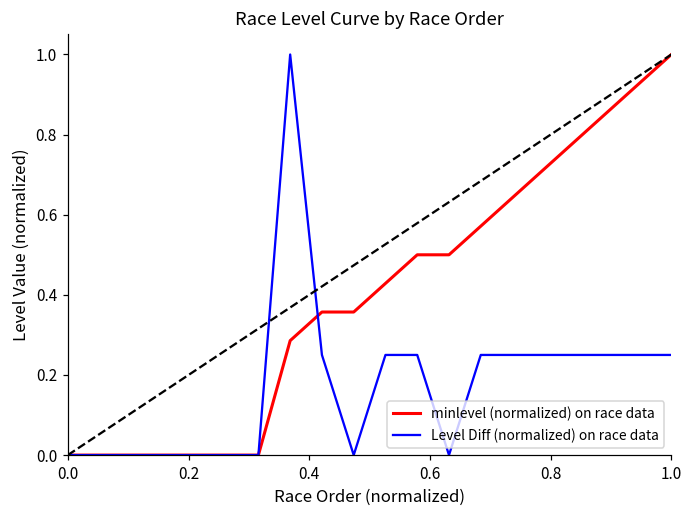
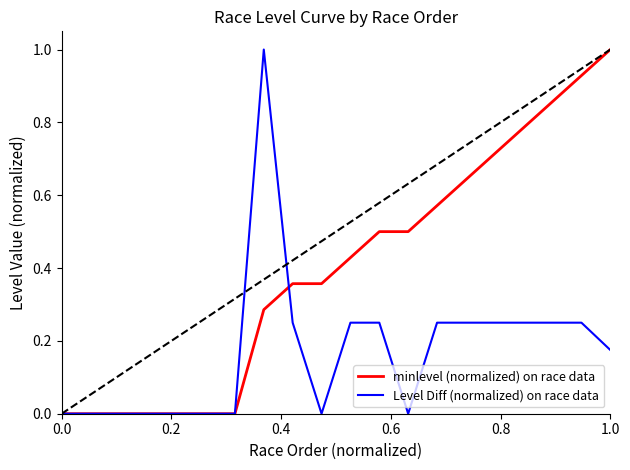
Level Diff (normalized) on race data, 1.0: 0.25 -> 0.18
